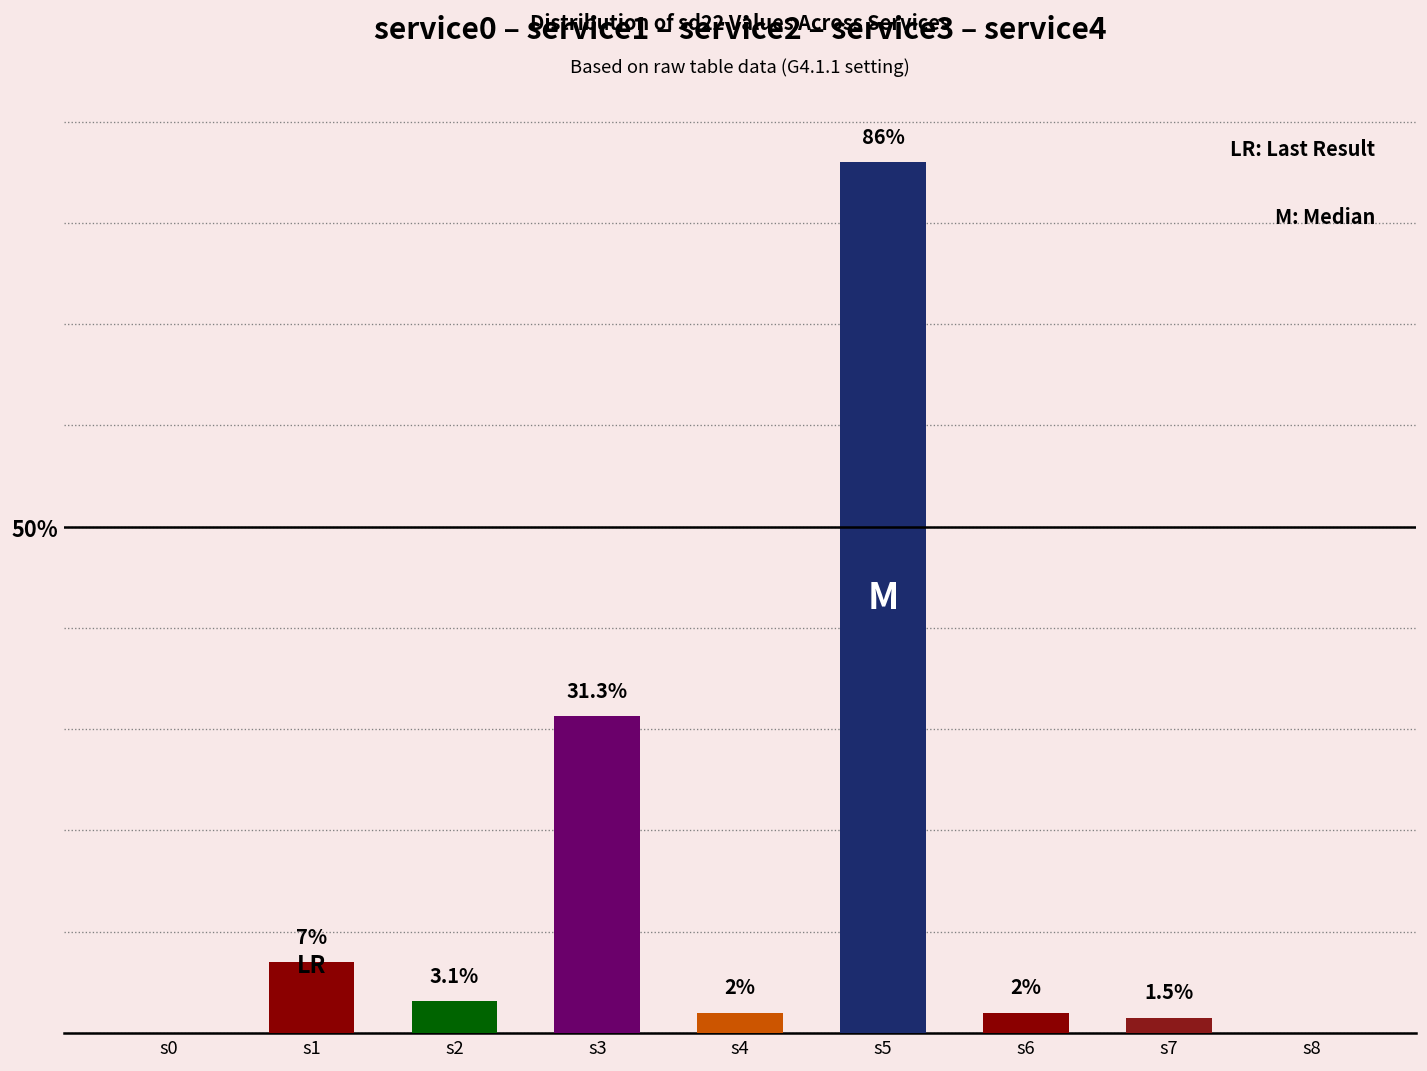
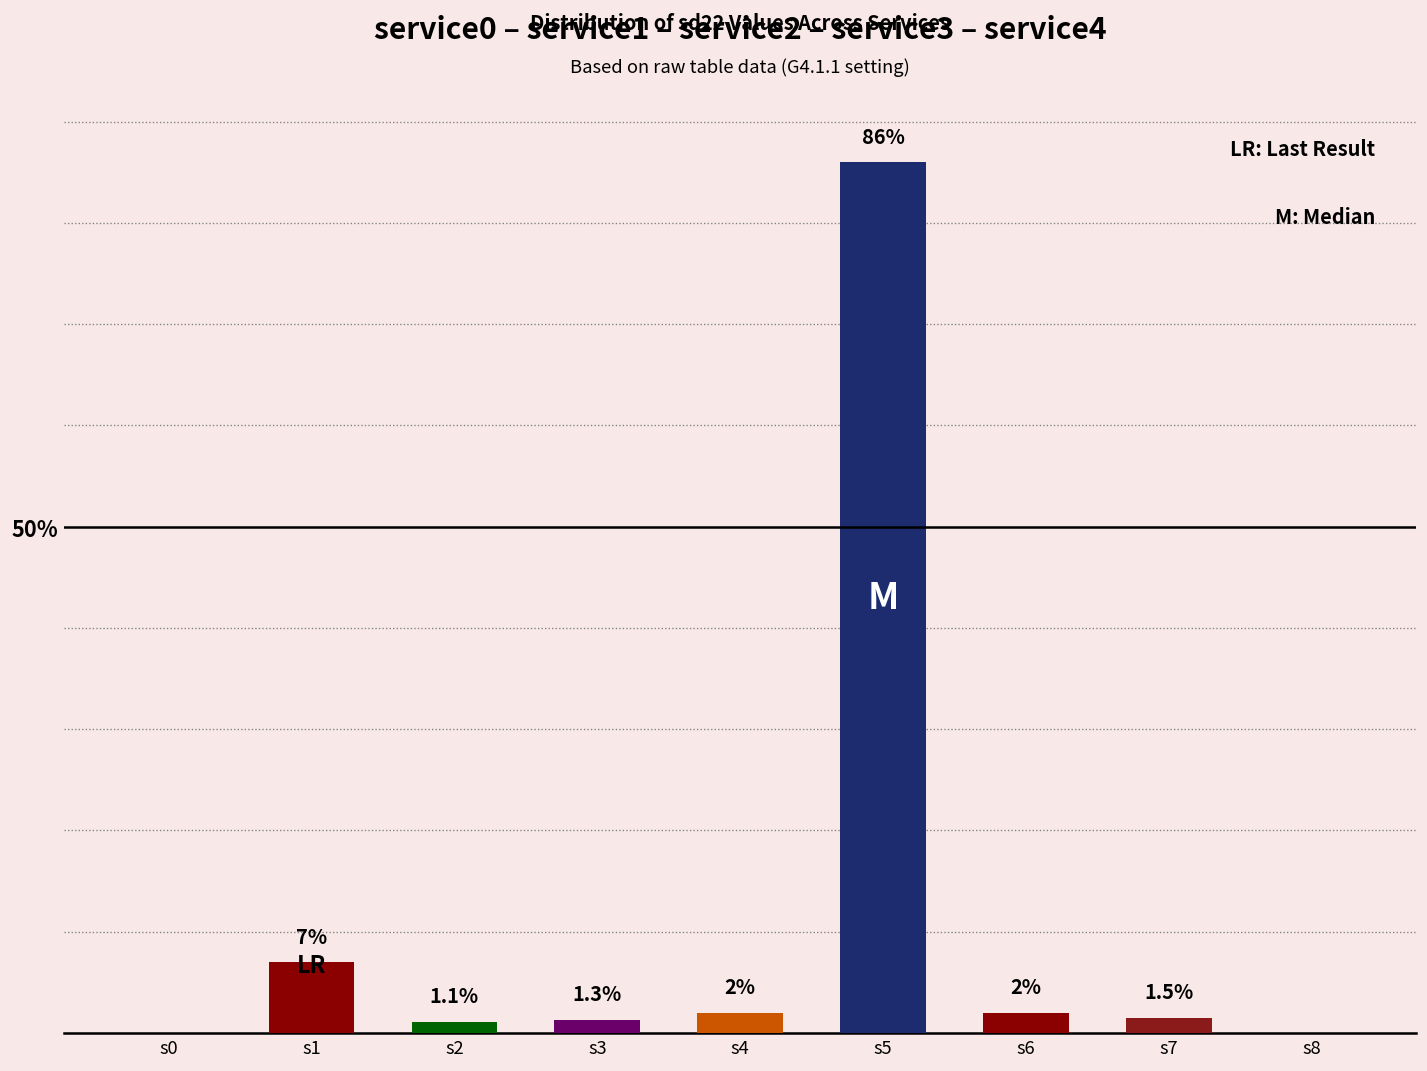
s2: 3.1% -> 1.1%
s3: 31.3% -> 1.3%
